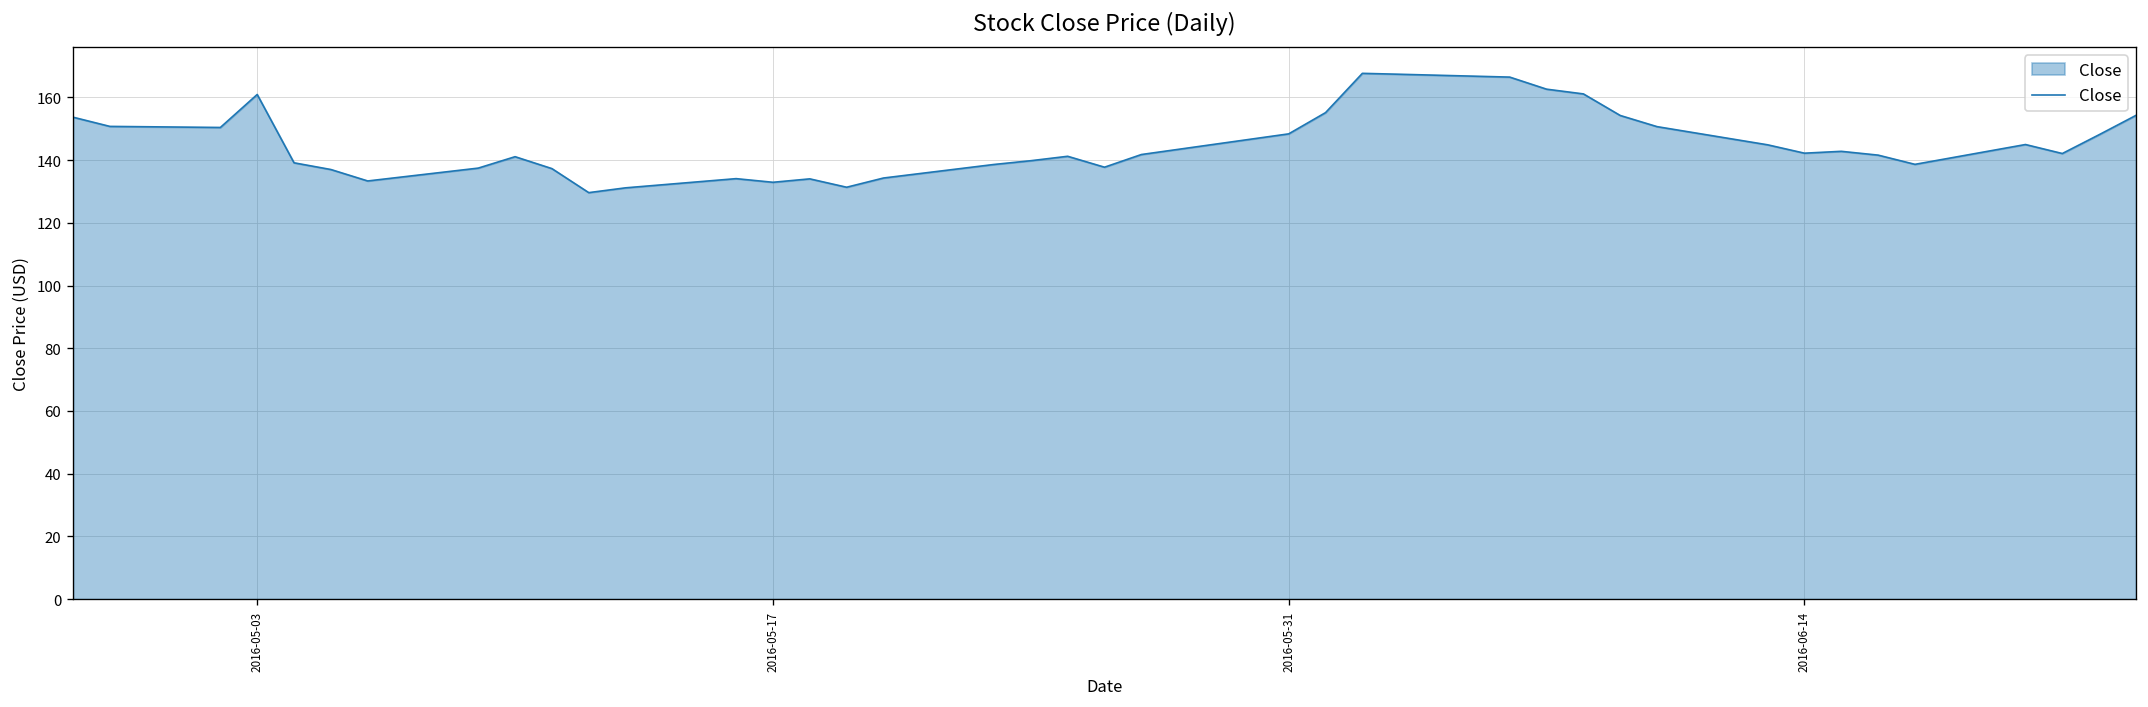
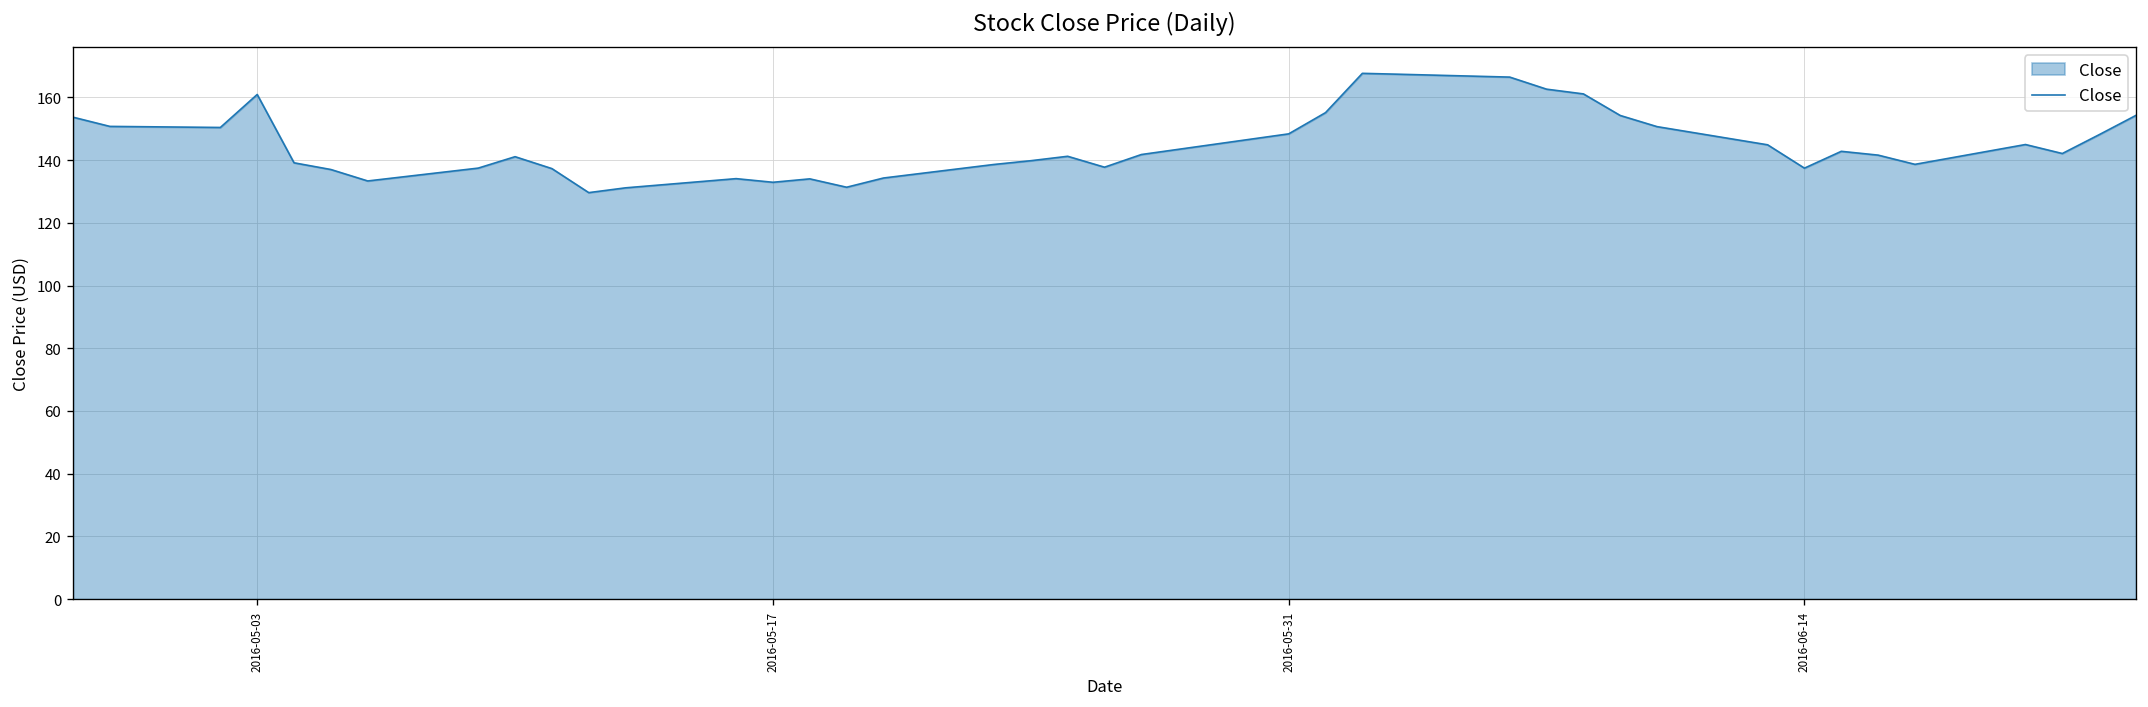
2016-06-14: 142 -> 137
